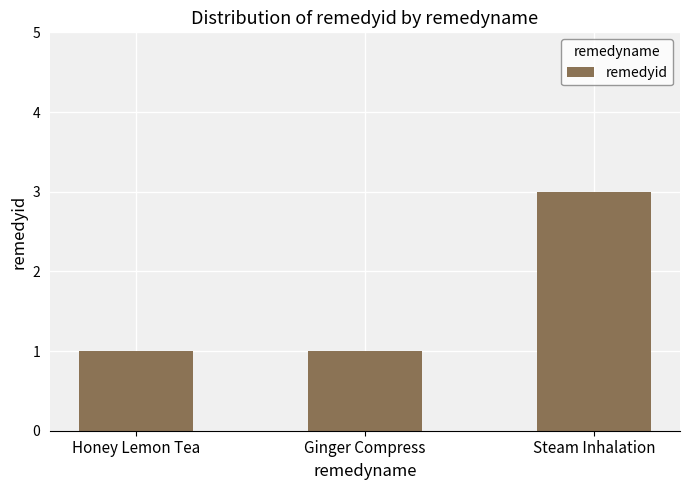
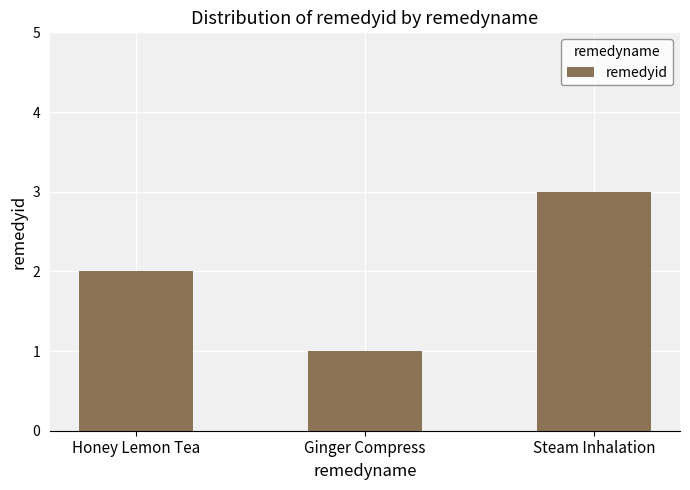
Honey Lemon Tea: 1 -> 2
